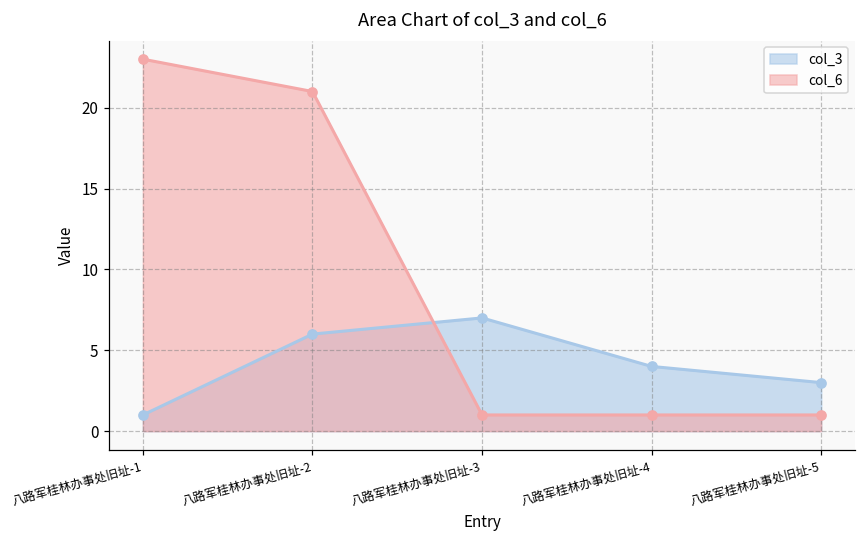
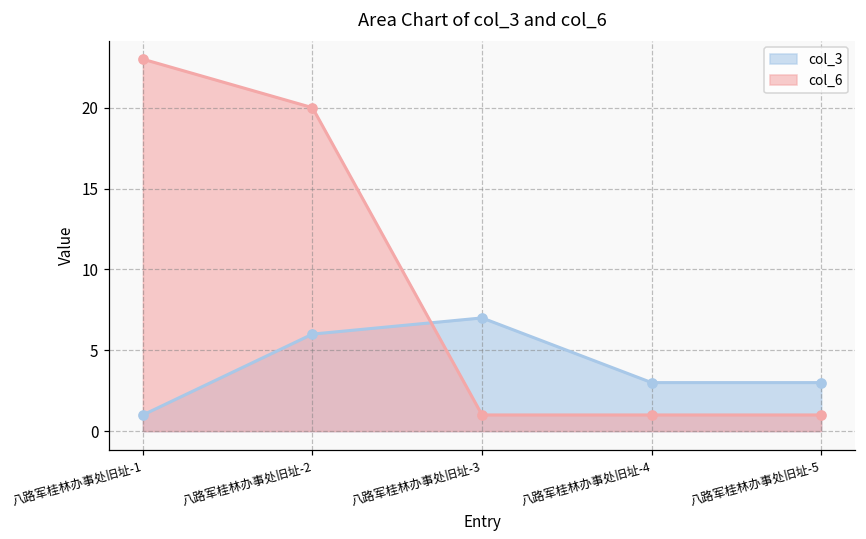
col_6, 八路军桂林办事处旧址-2: 21 -> 20
col_3, 八路军桂林办事处旧址-4: 4 -> 3
